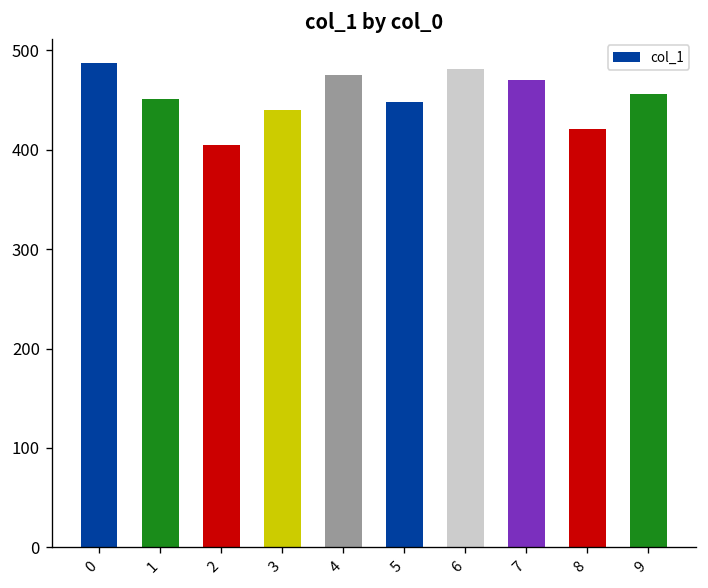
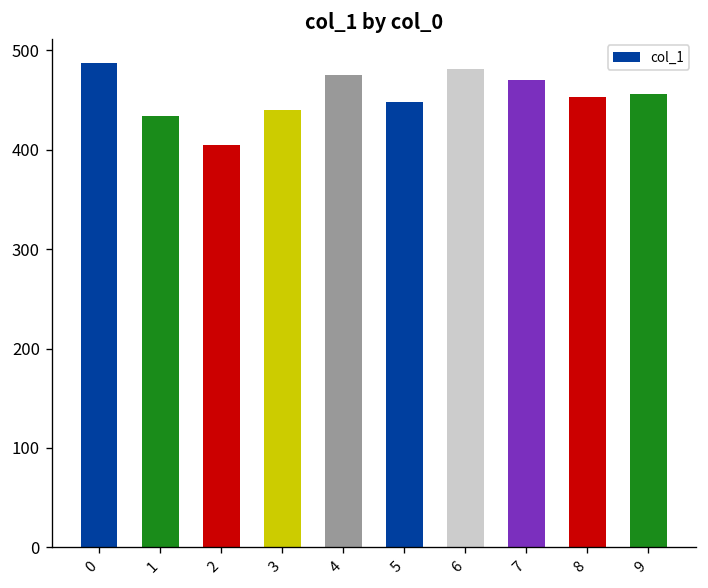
1: 450 -> 430
8: 420 -> 450
